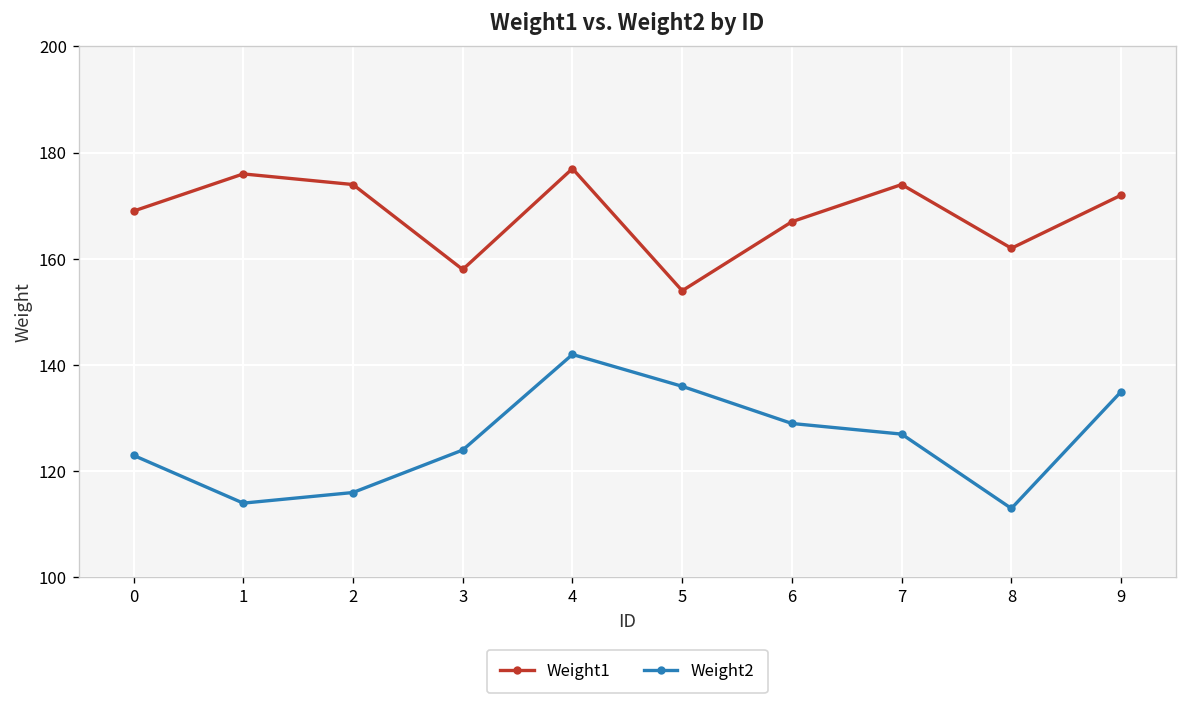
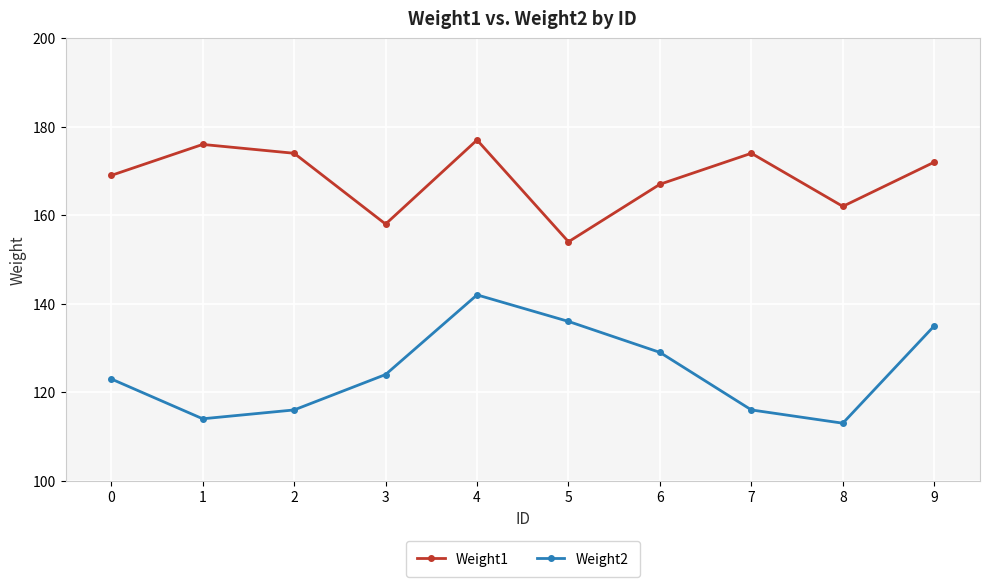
Weight2, 7: 127 -> 116
